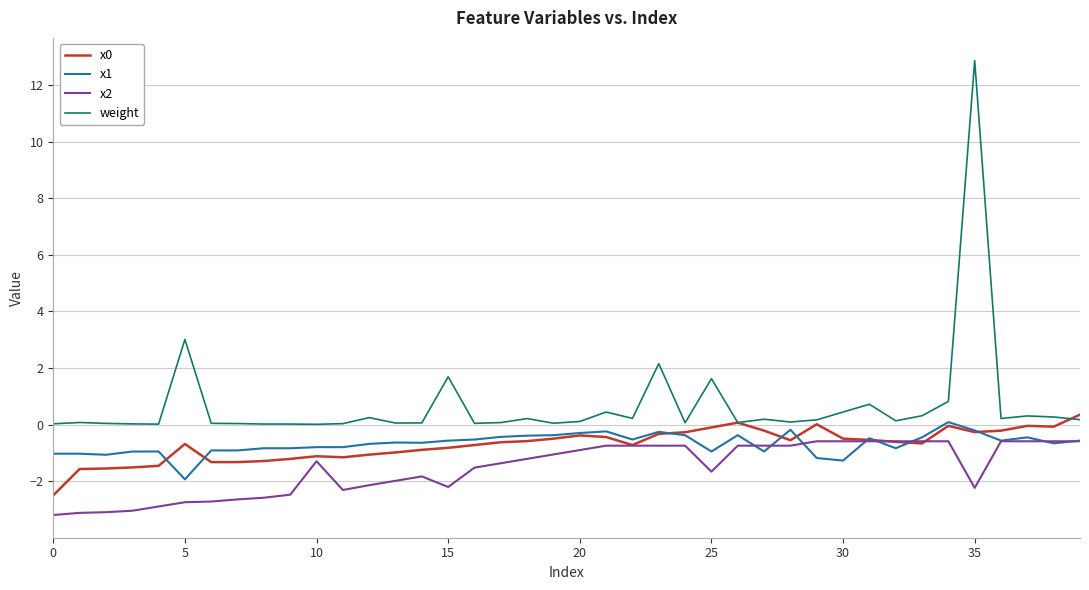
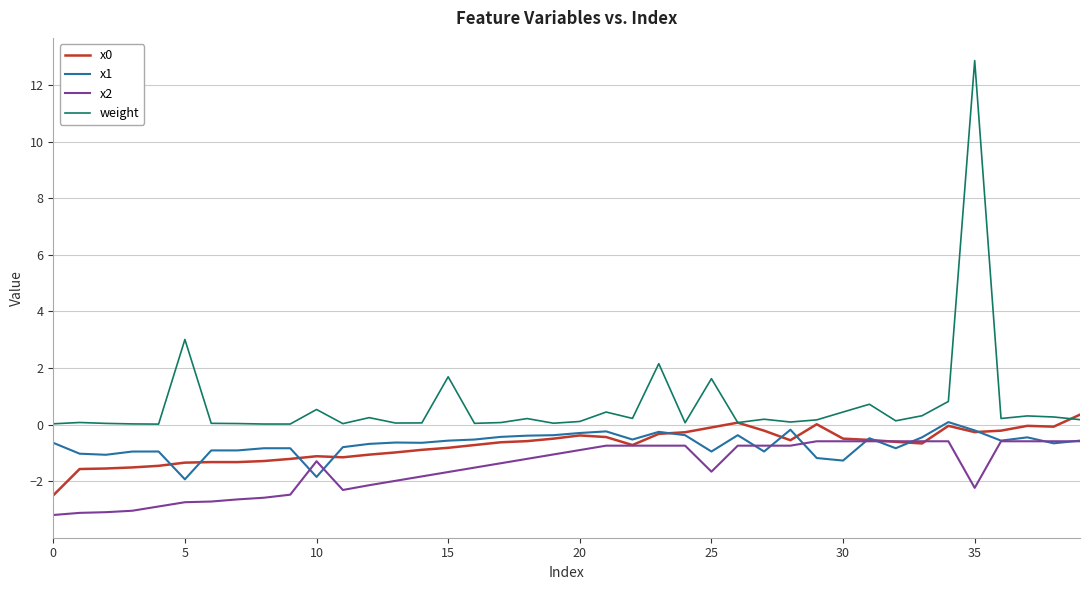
x1, 0: -1.0 -> -0.6
x0, 5: -0.7 -> -1.3
x1, 10: -0.8 -> -1.8
weight, 10: 0.0 -> 0.5
x2, 15: -2.2 -> -1.7
